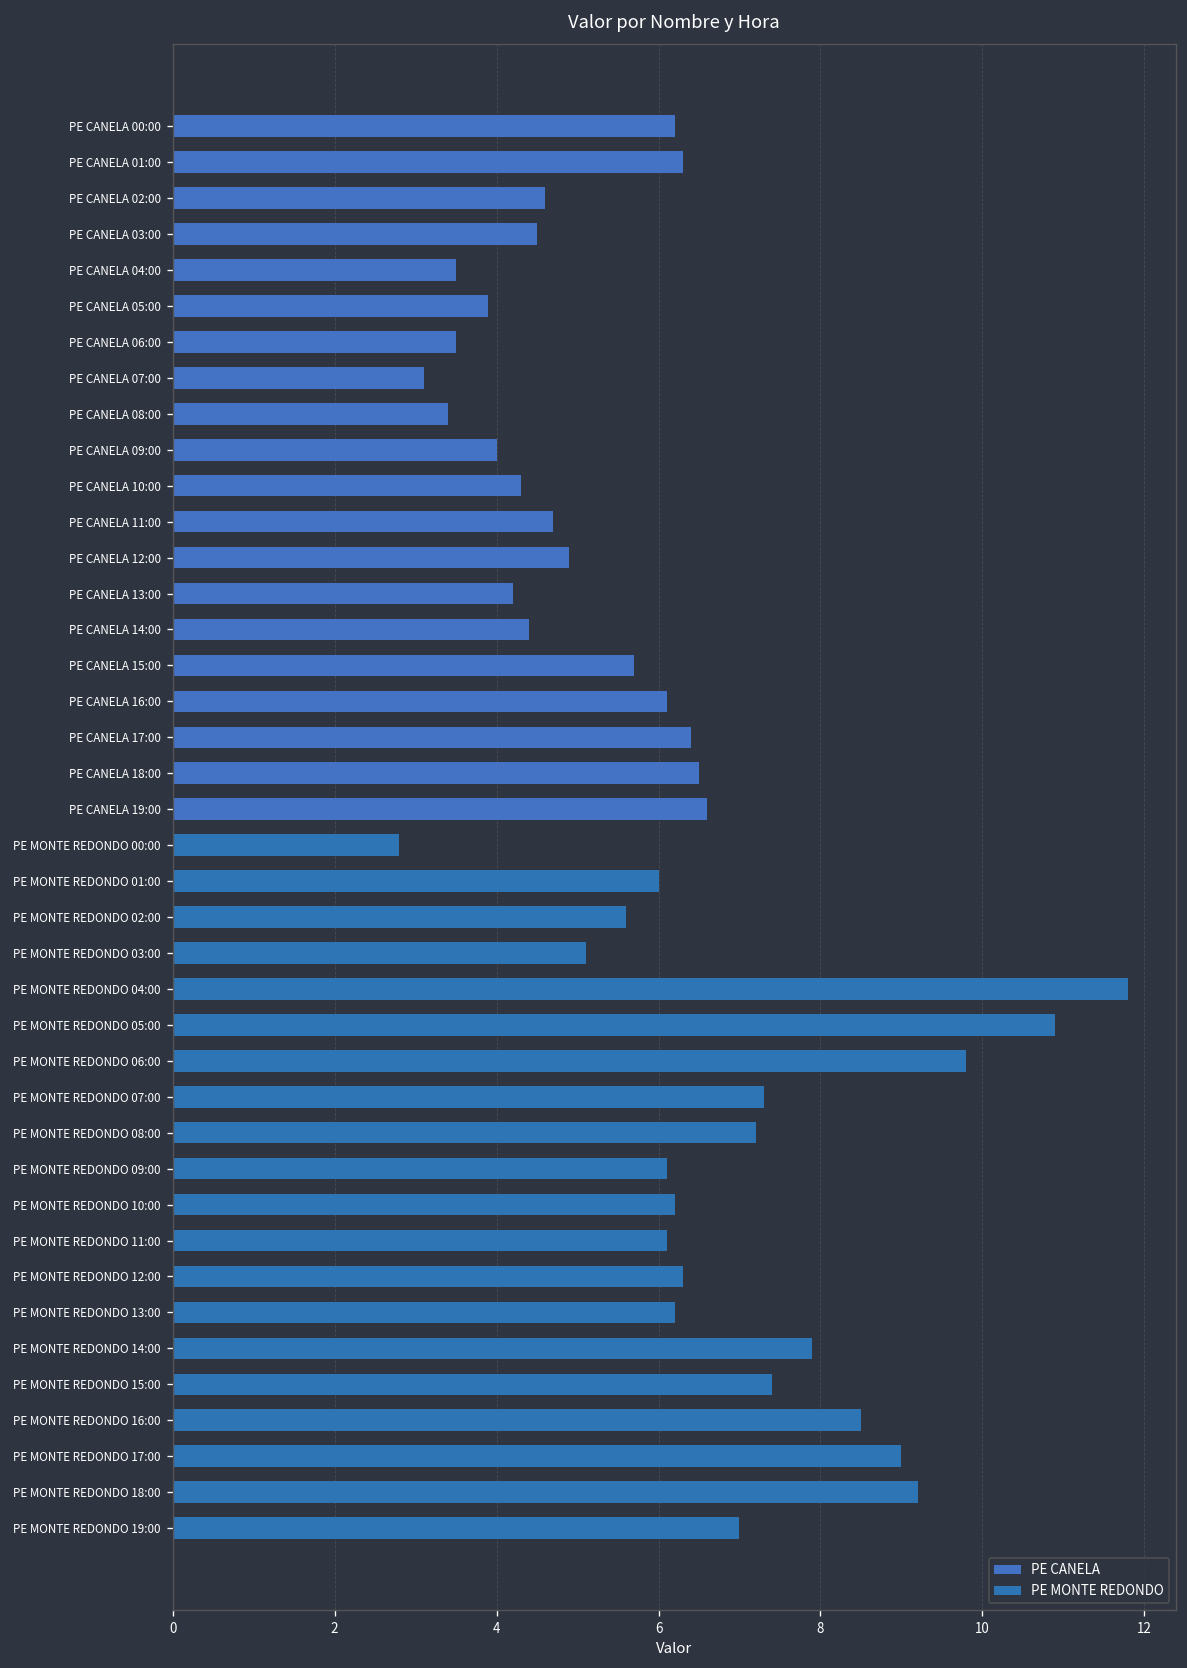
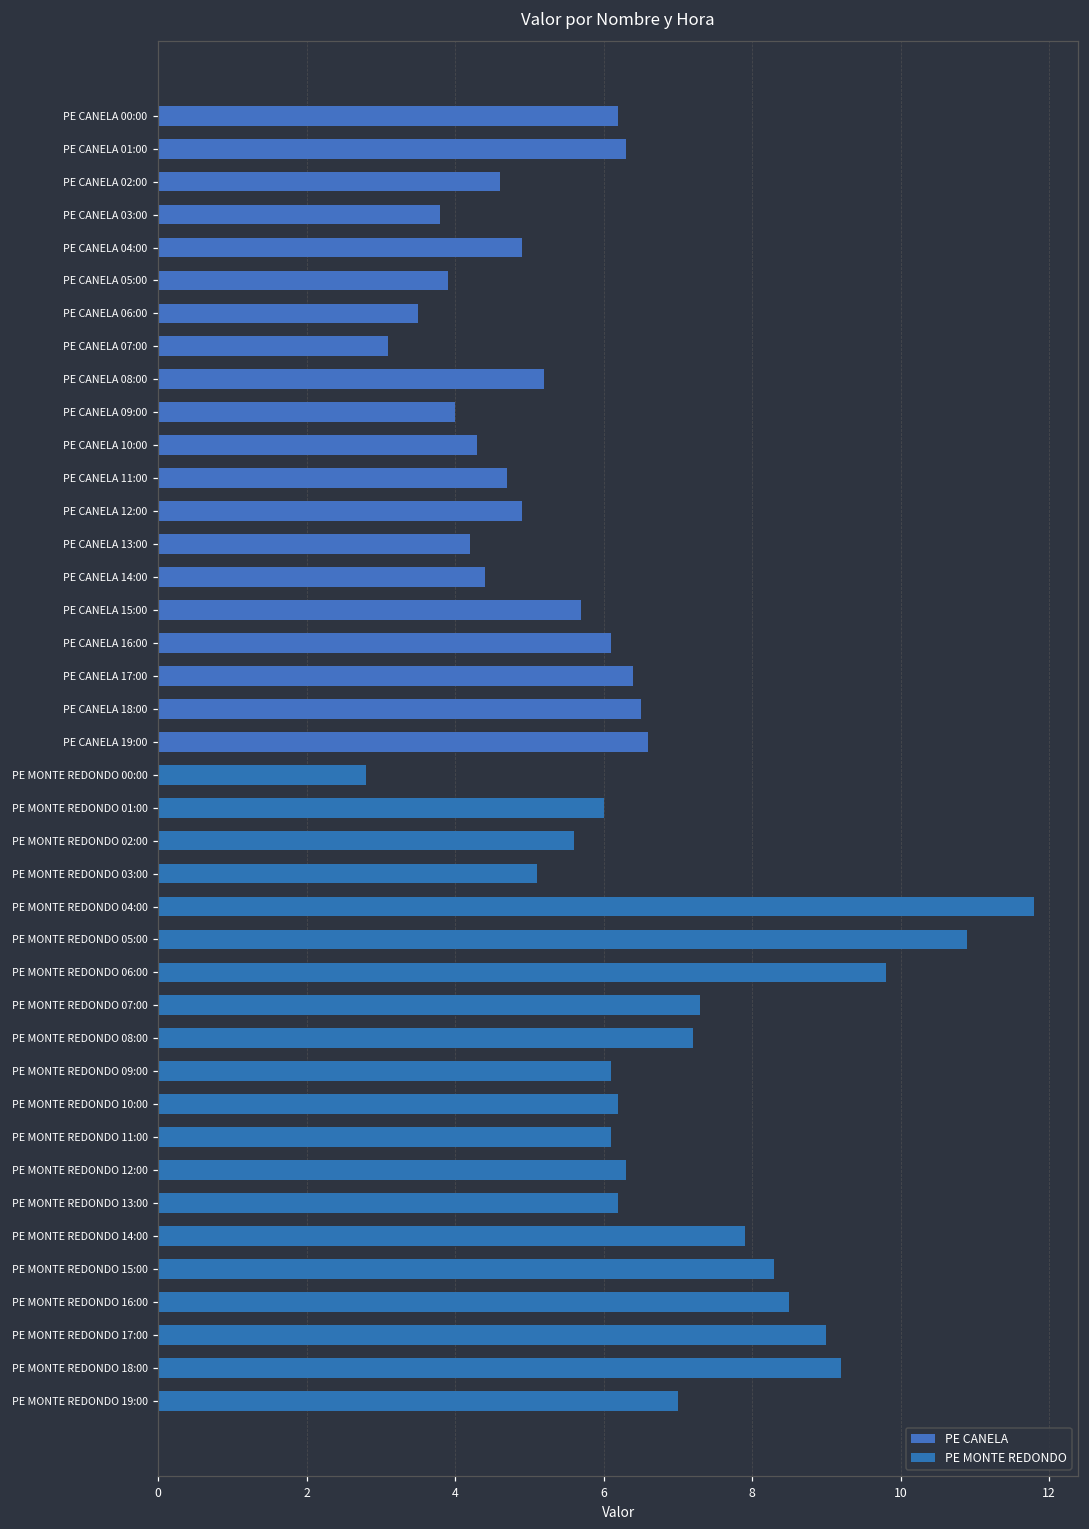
PE CANELA 03:00: 4.5 -> 3.8
PE CANELA 04:00: 3.5 -> 4.9
PE CANELA 08:00: 3.4 -> 5.2
PE MONTE REDONDO 15:00: 7.4 -> 8.3
